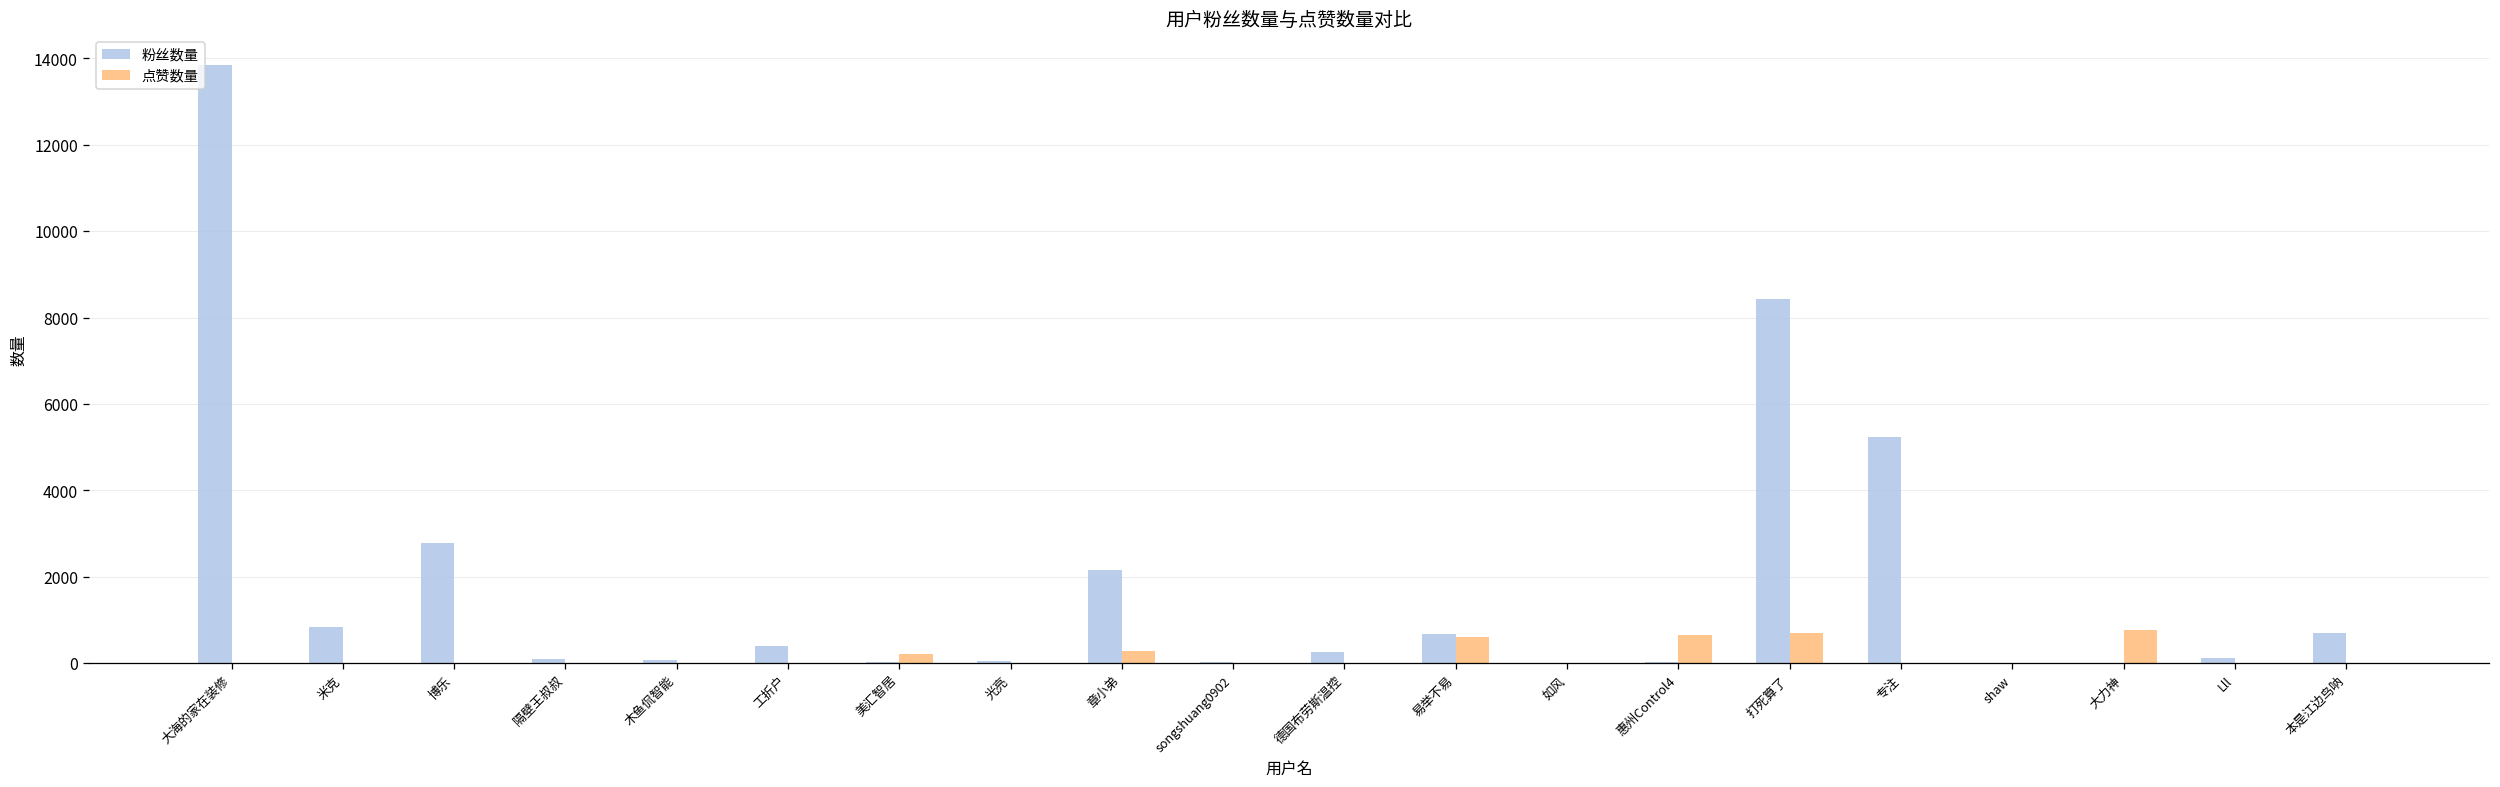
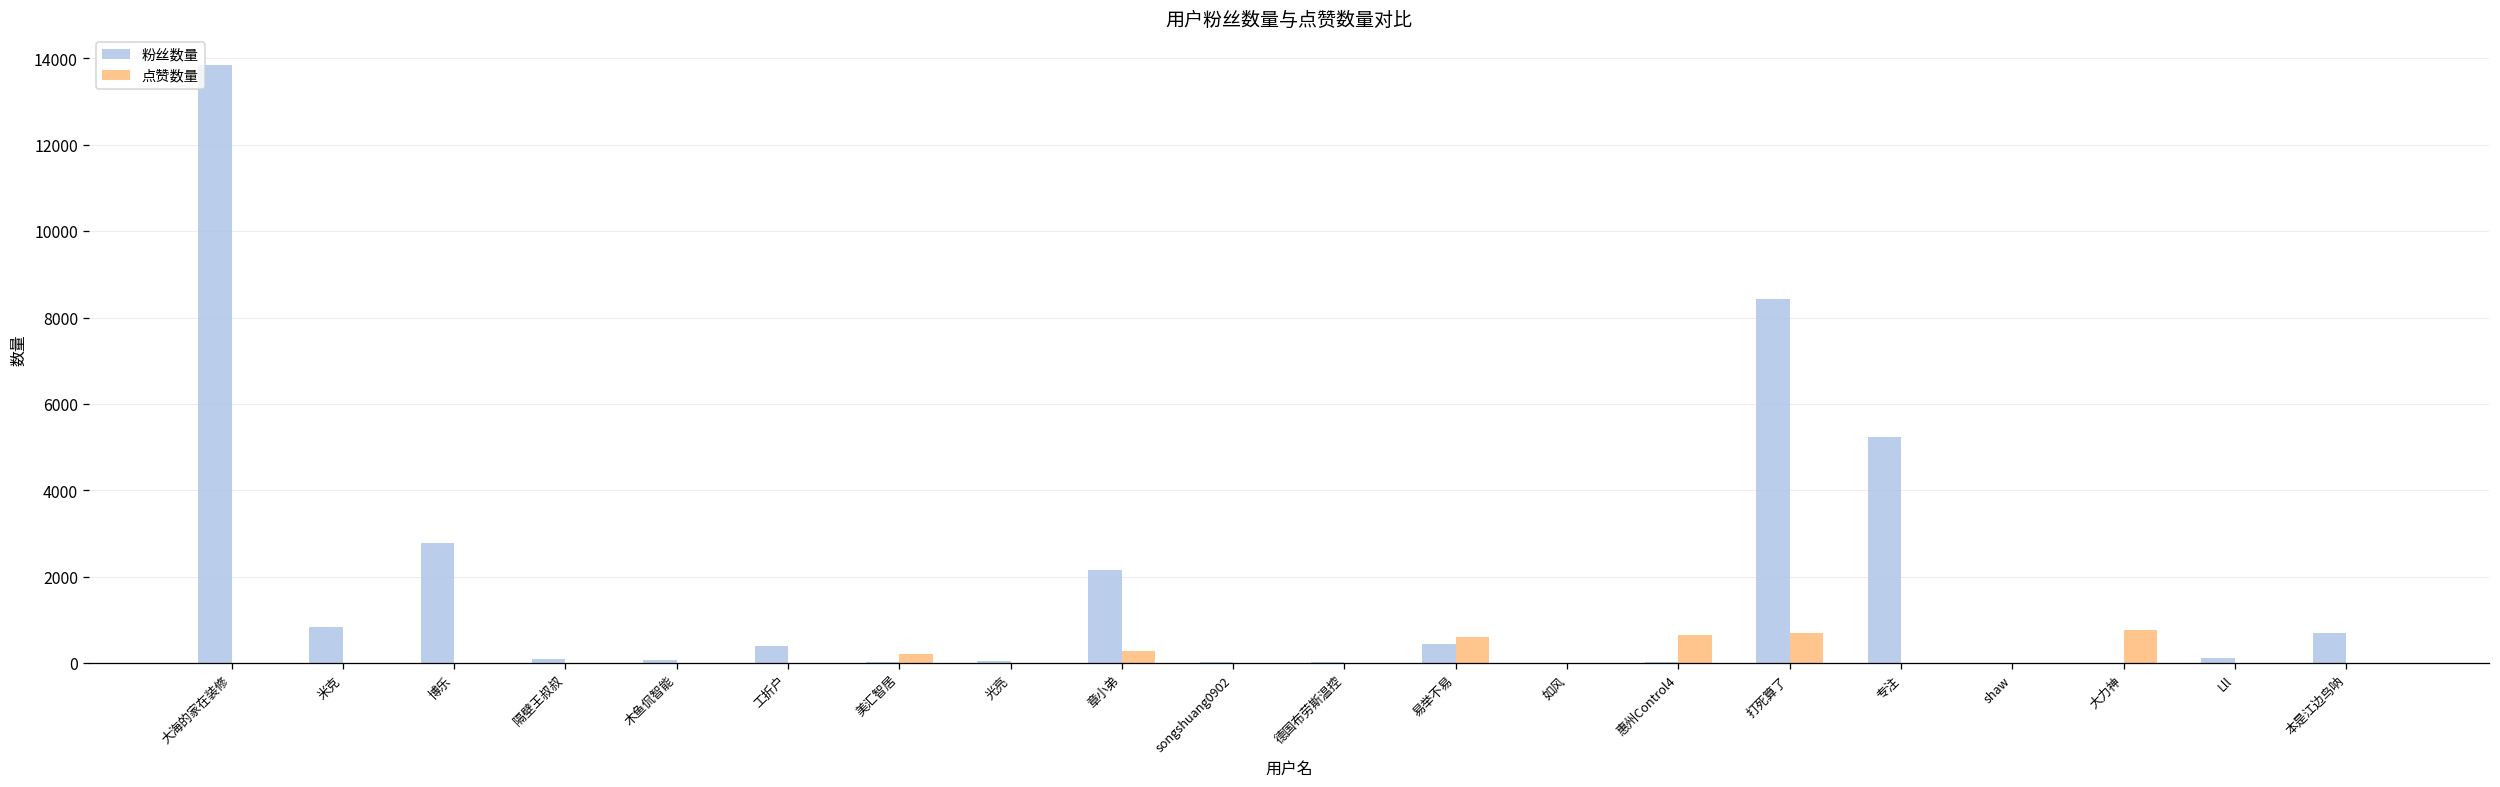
粉丝数量, 德国布劳斯温控: 300 -> 0
粉丝数量, 易举不易: 700 -> 400
